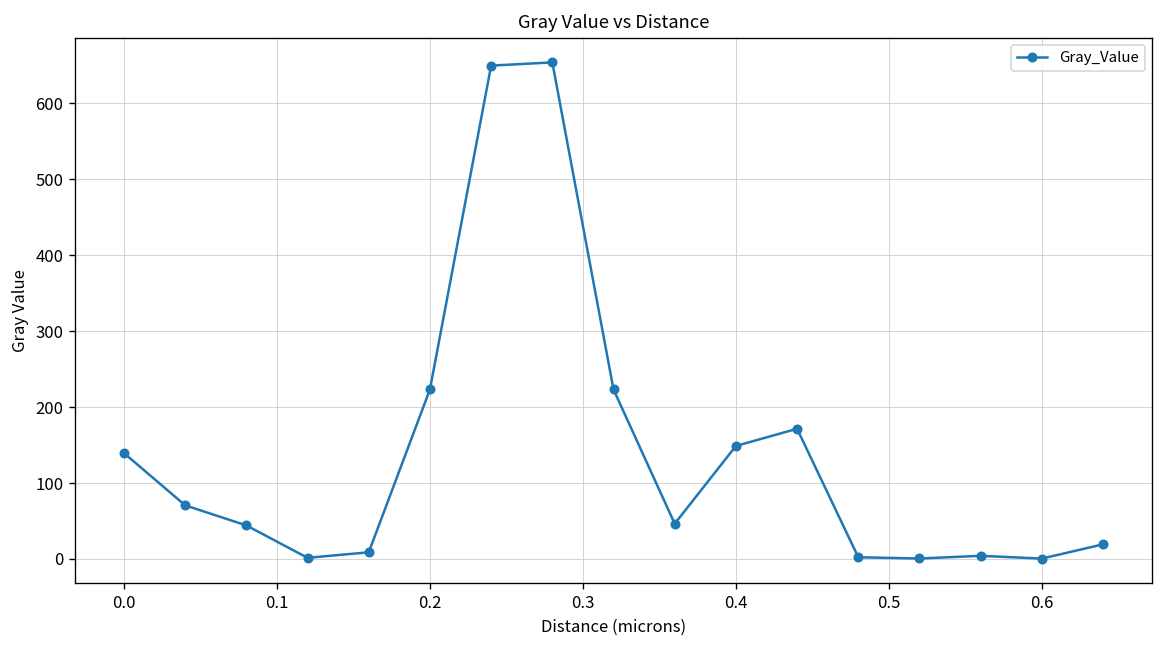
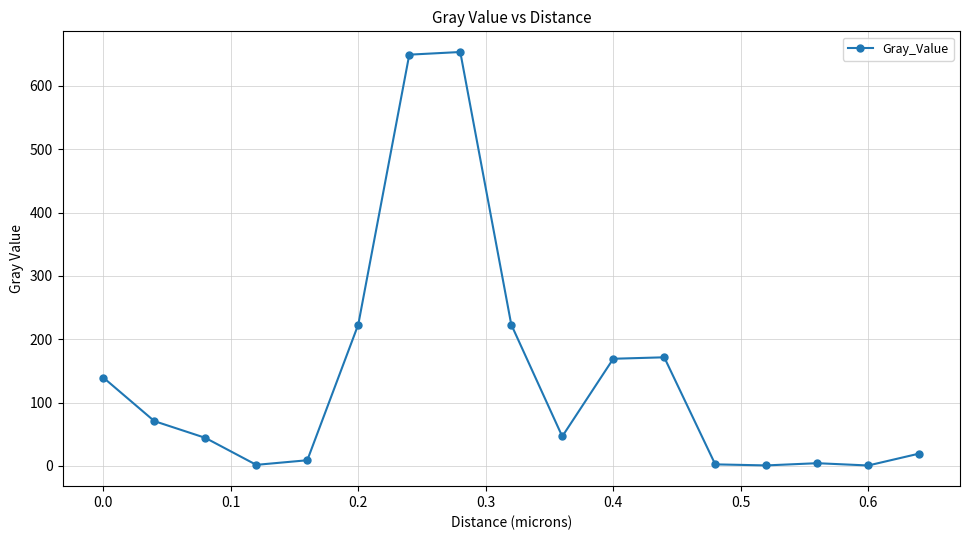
0.4: 150 -> 170
